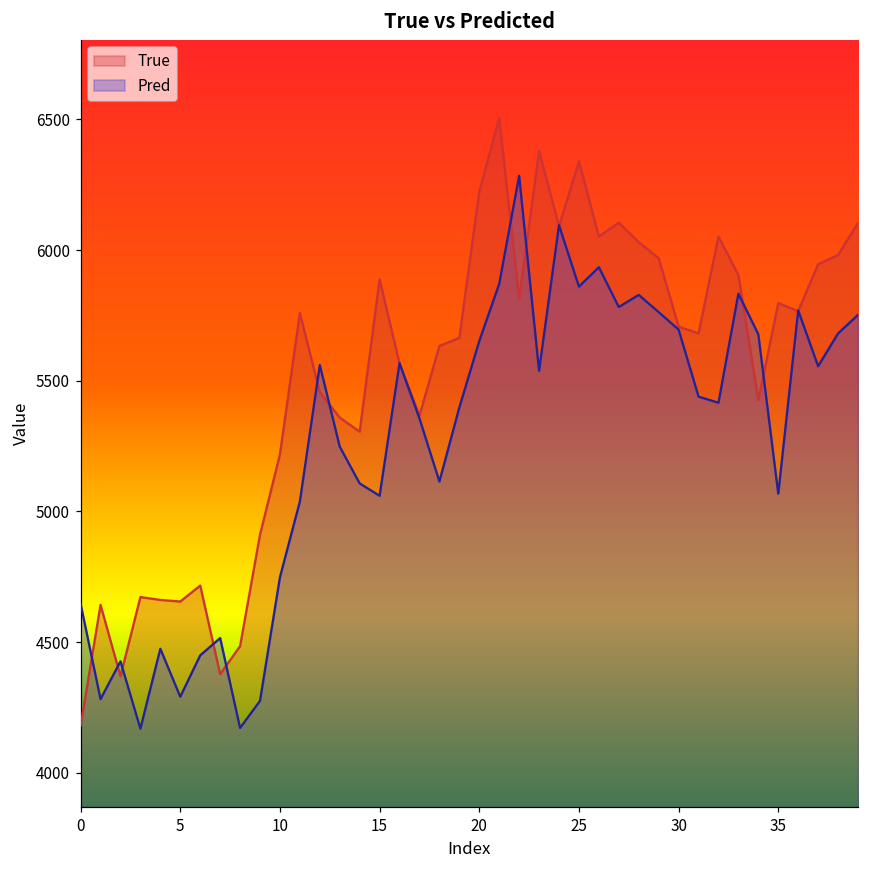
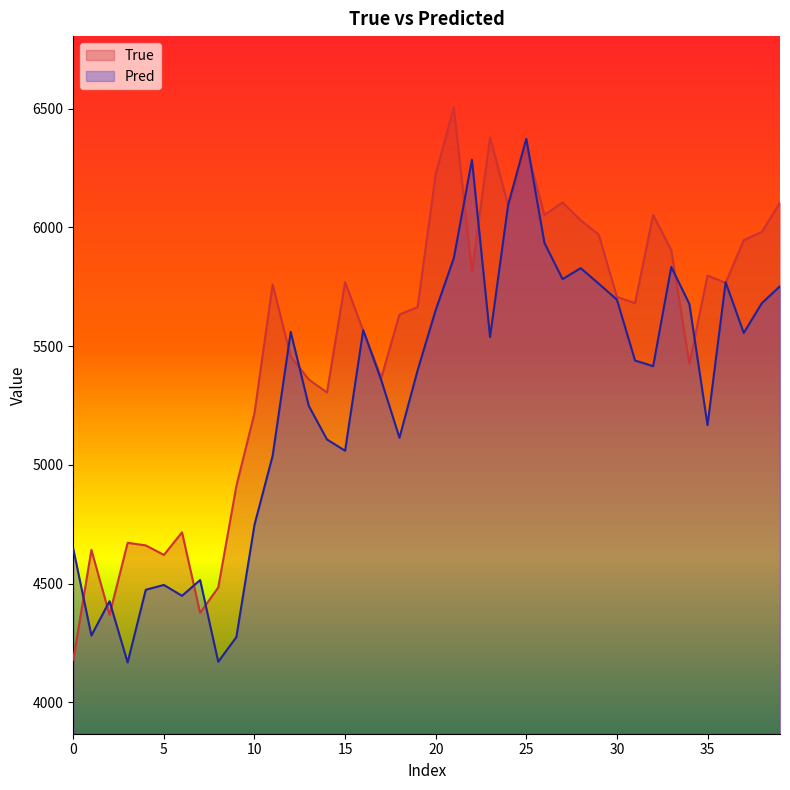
True, 5: 4660 -> 4620
Pred, 5: 4290 -> 4490
True, 15: 5890 -> 5770
Pred, 25: 5860 -> 6370
Pred, 35: 5070 -> 5170
